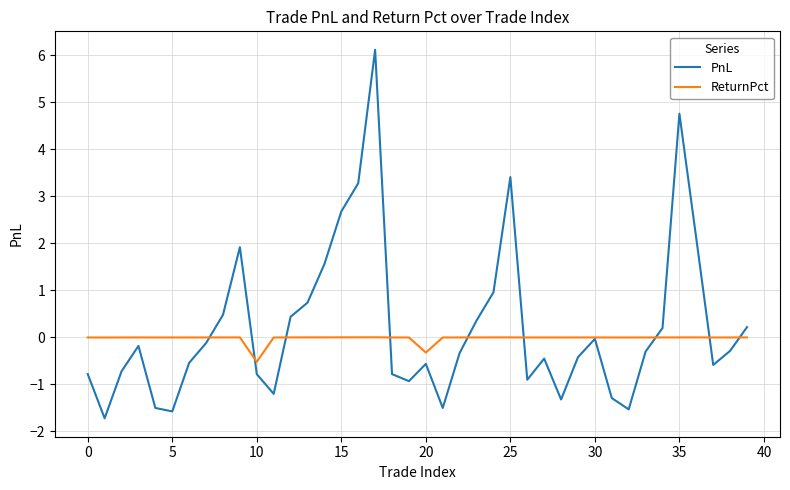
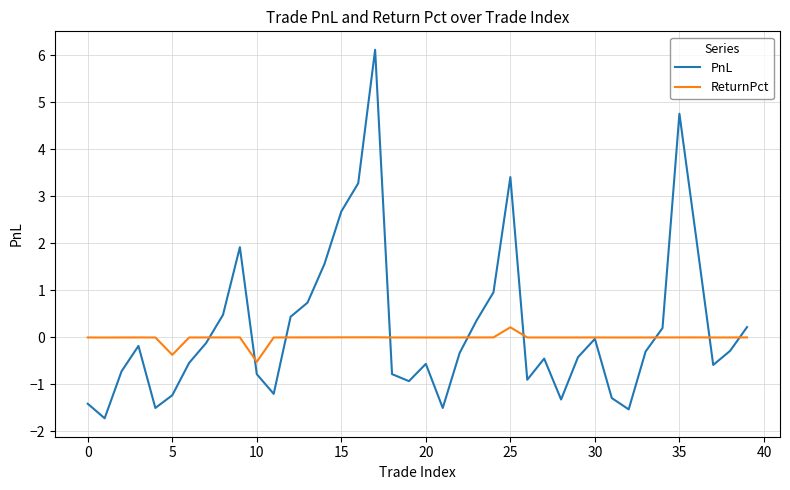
PnL, 0: -0.8 -> -1.4
PnL, 5: -1.6 -> -1.2
ReturnPct, 5: 0.0 -> -0.4
ReturnPct, 20: -0.3 -> 0.0
ReturnPct, 25: 0.0 -> 0.2
